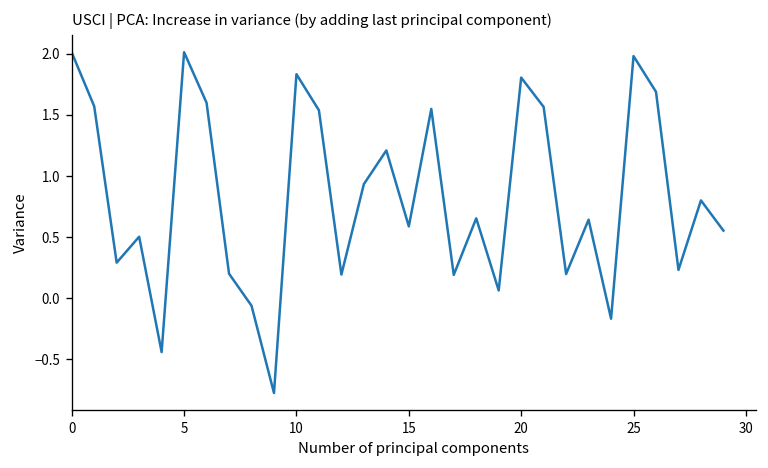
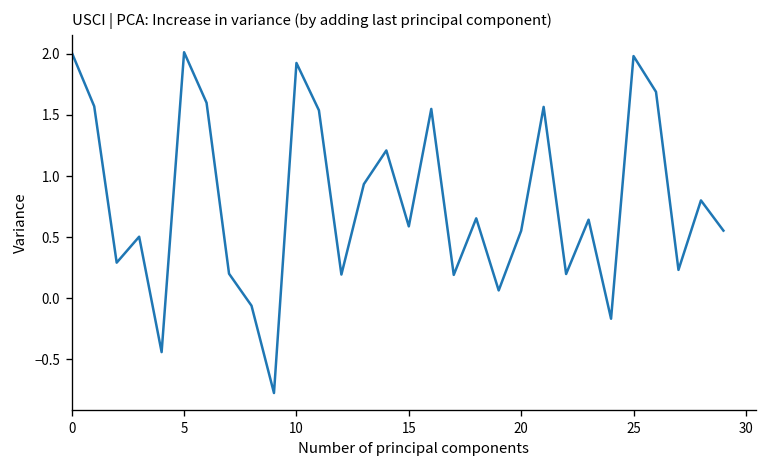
10: 1.83 -> 1.93
20: 1.81 -> 0.55
